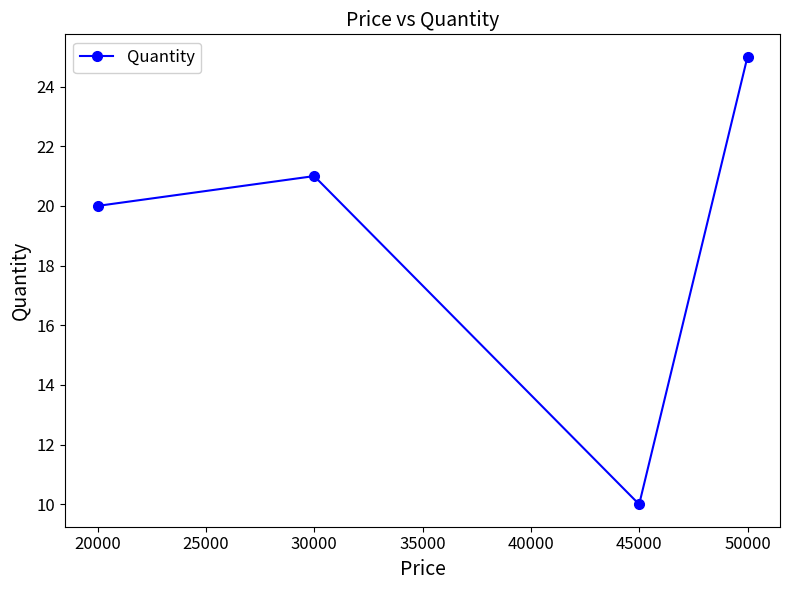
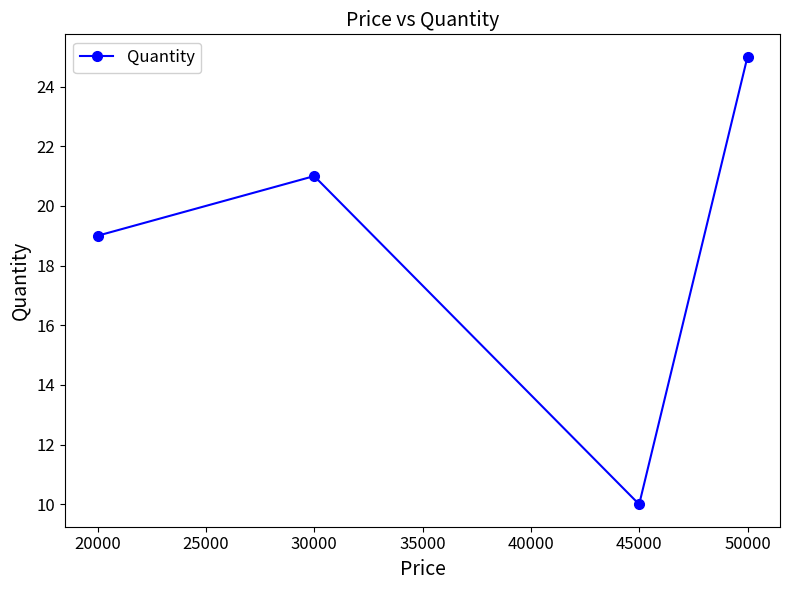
20000: 20 -> 19
